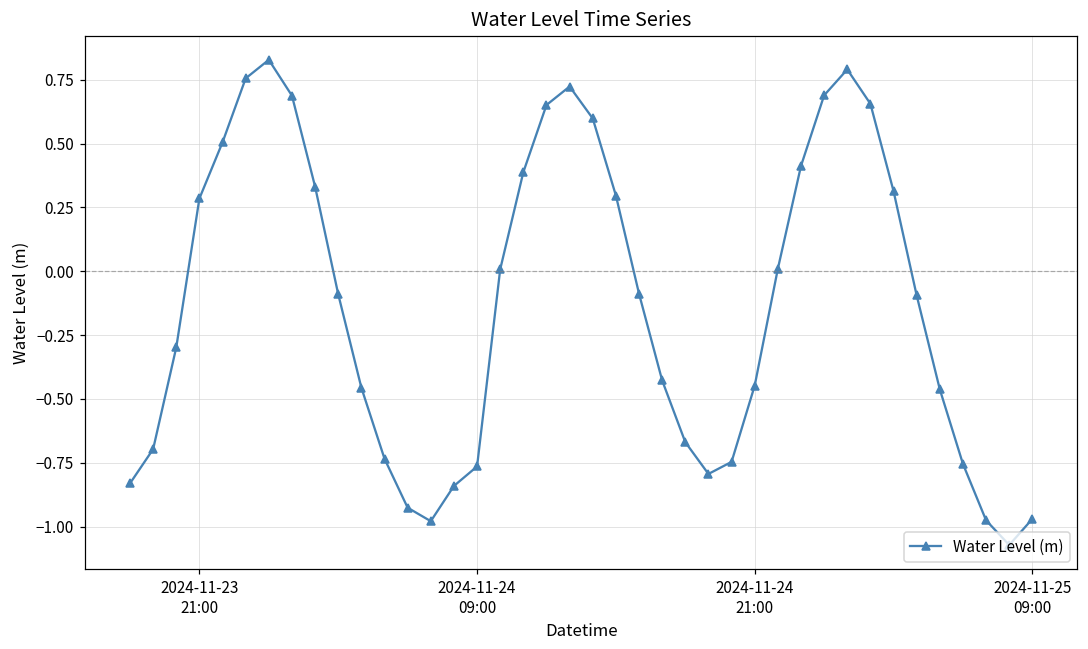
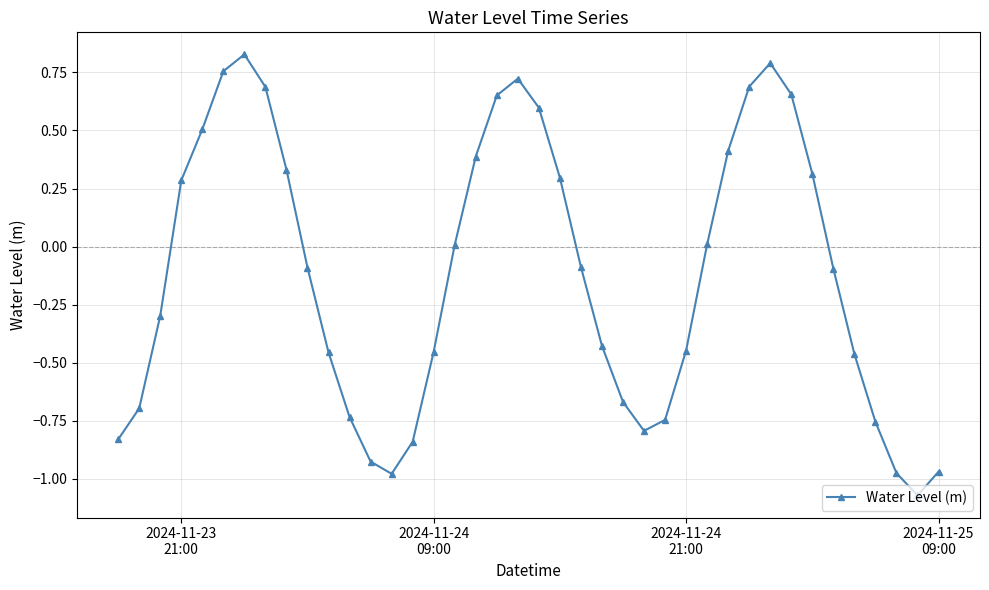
2024-11-24 09:00: -0.76 -> -0.45
